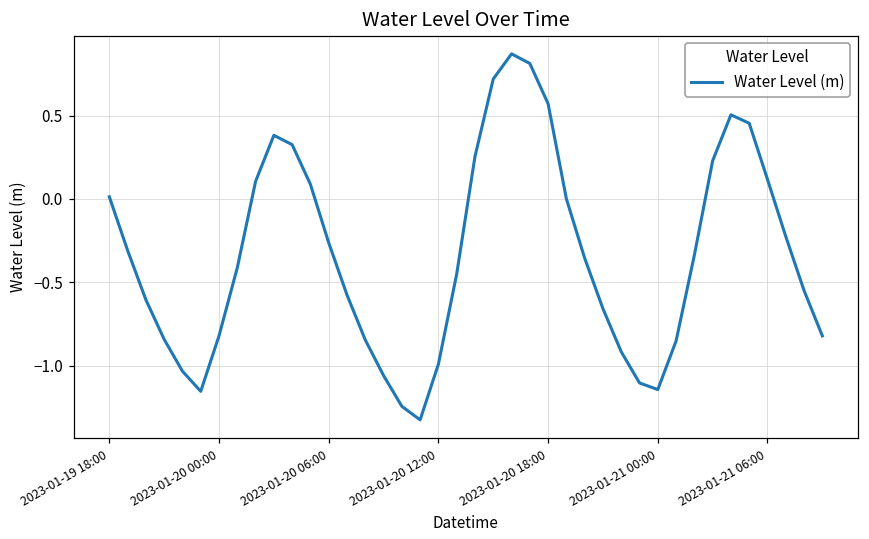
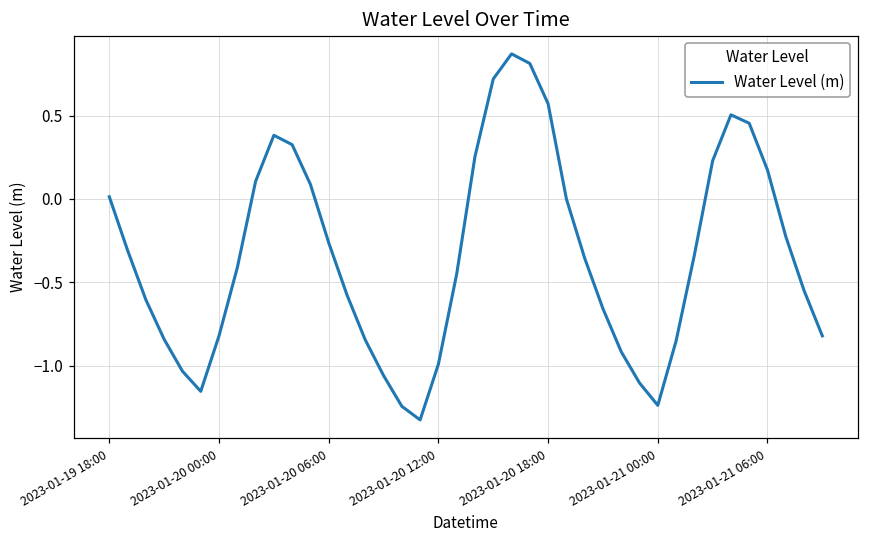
2023-01-21 00:00: -1.14 -> -1.24
2023-01-21 06:00: 0.12 -> 0.17
